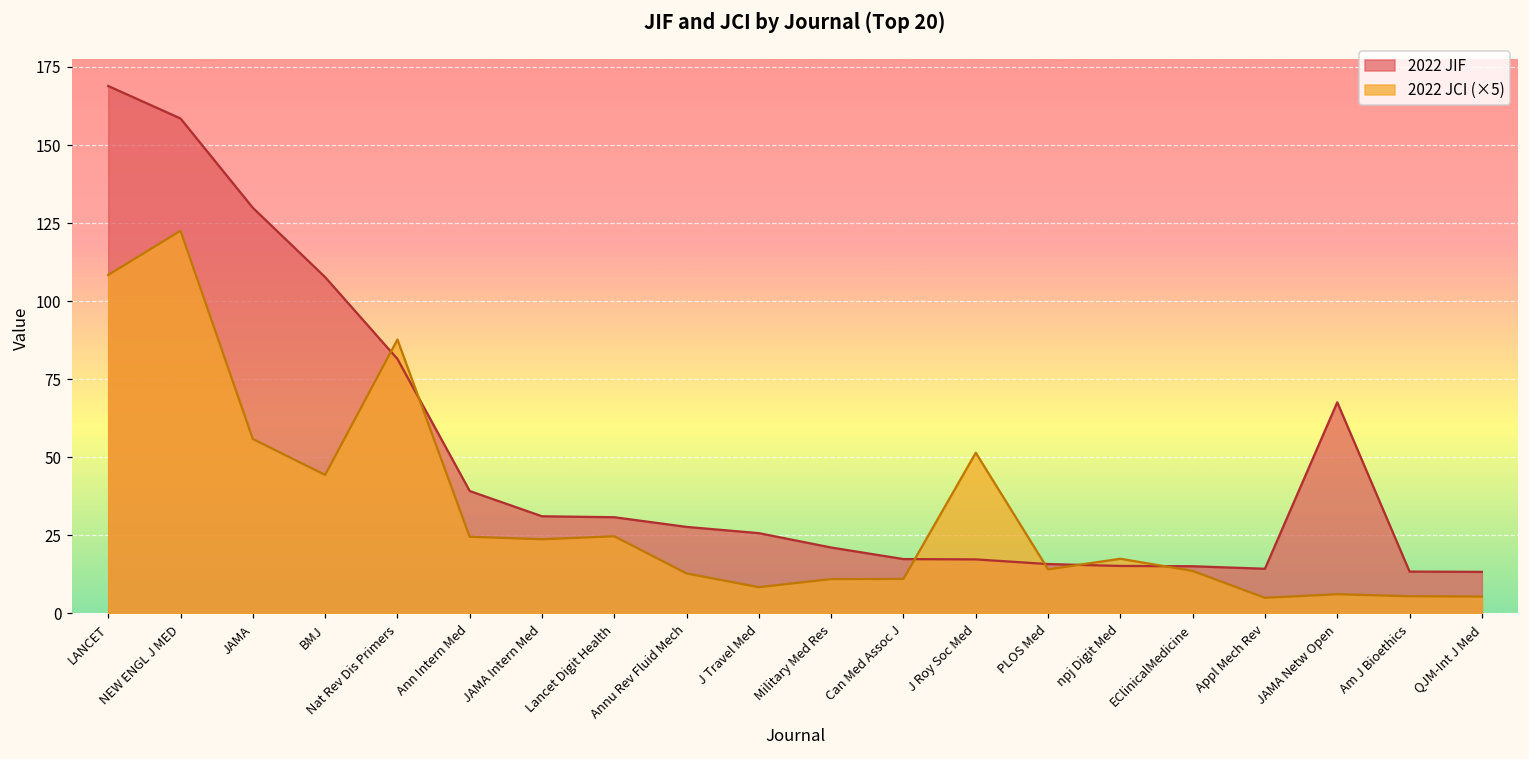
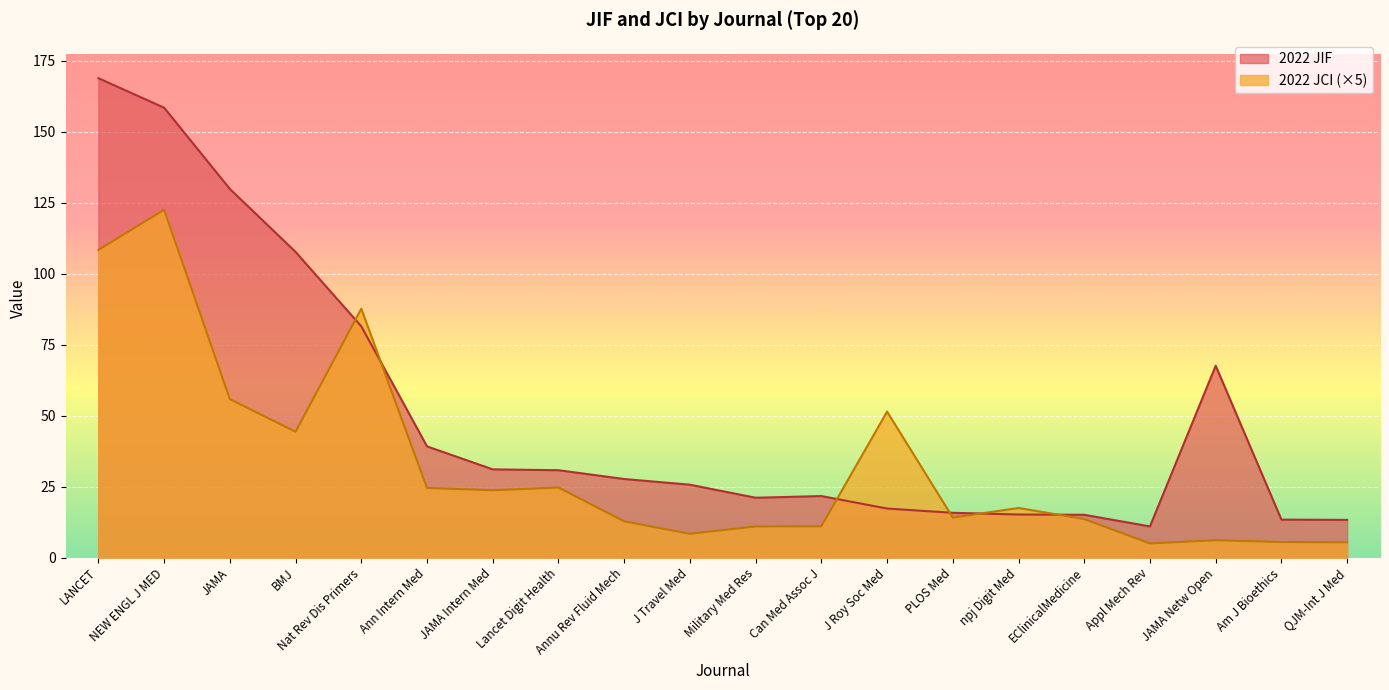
2022 JIF, Can Med Assoc J: 17 -> 22
2022 JIF, Appl Mech Rev: 14 -> 11
